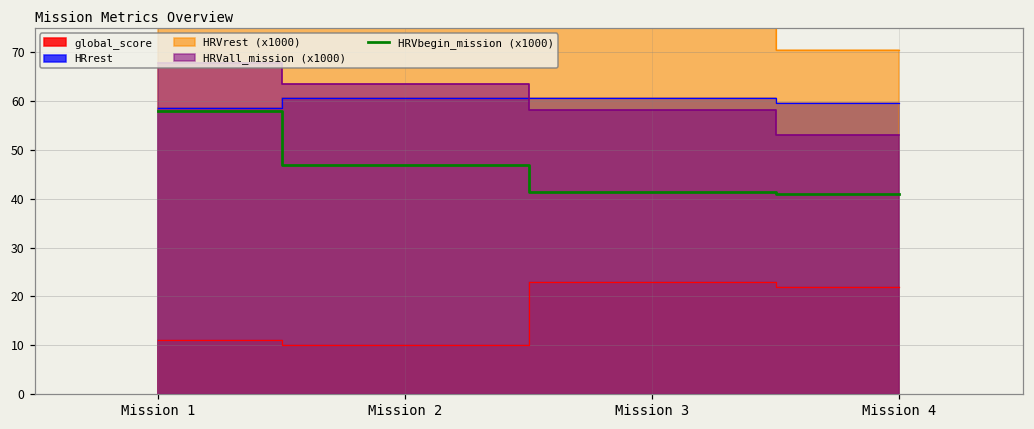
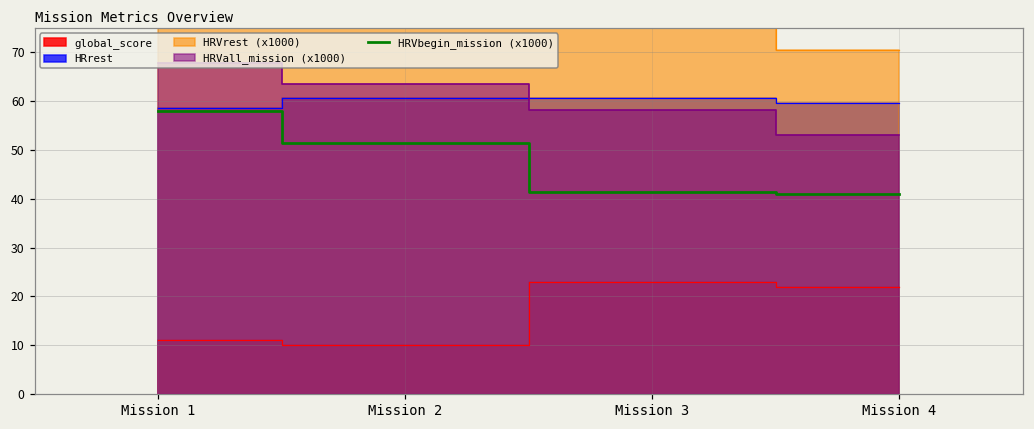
HRVbegin_mission (x1000), Mission 2: 47 -> 51
